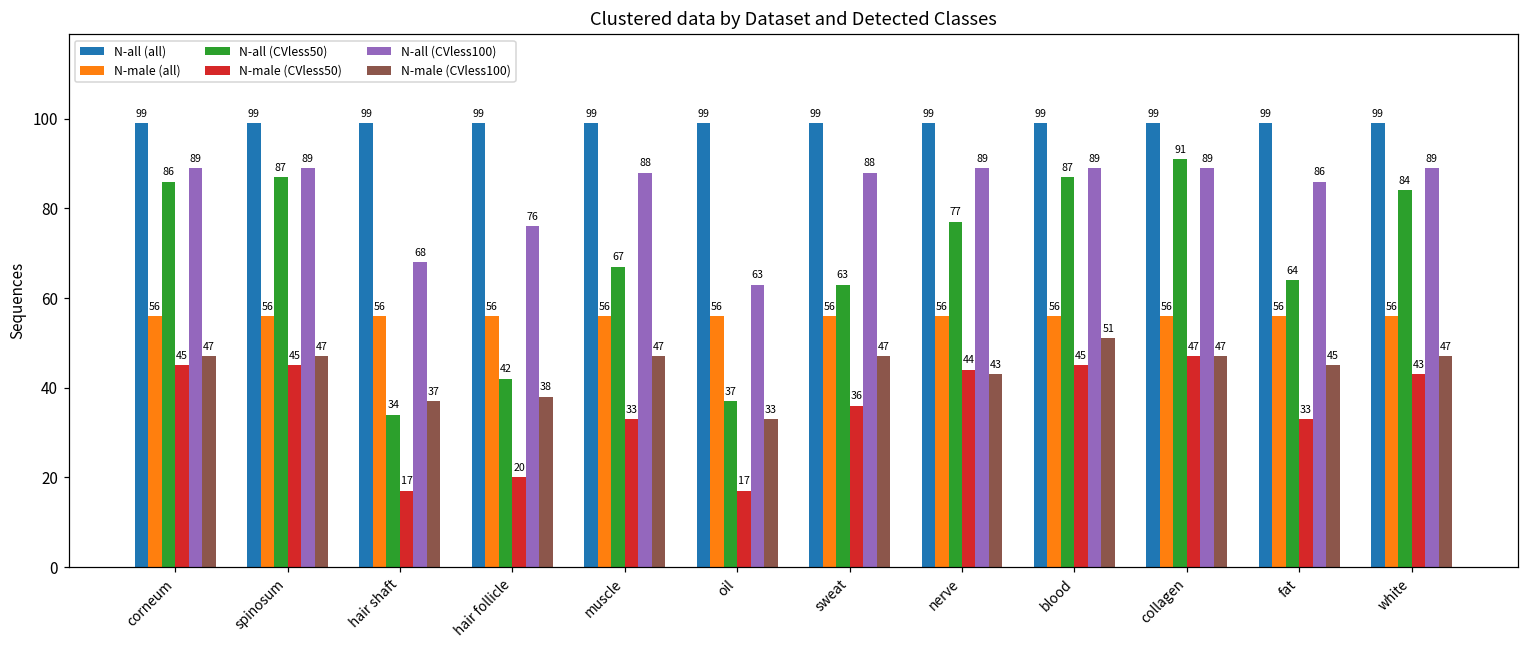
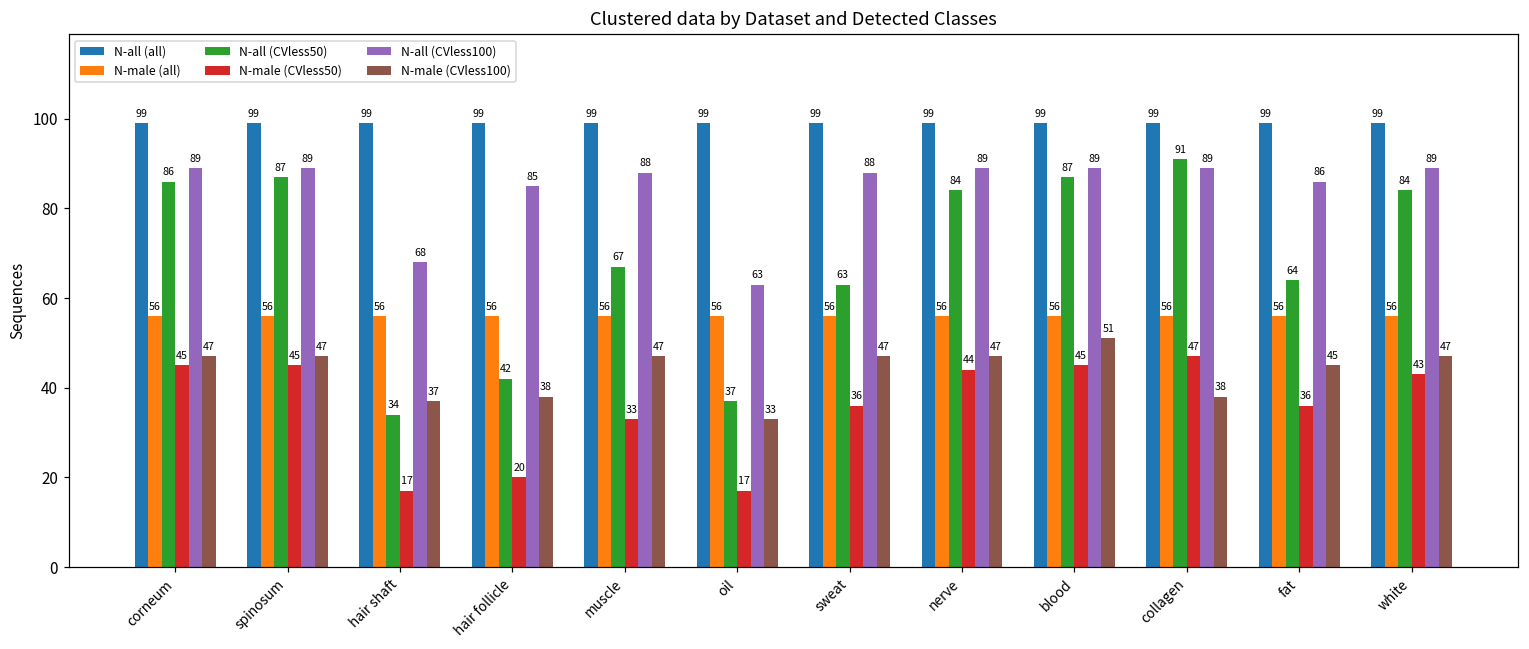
N-all (CVless100), hair follicle: 76 -> 85
N-all (CVless50), nerve: 77 -> 84
N-male (CVless100), nerve: 43 -> 47
N-male (CVless100), collagen: 47 -> 38
N-male (CVless50), fat: 33 -> 36
